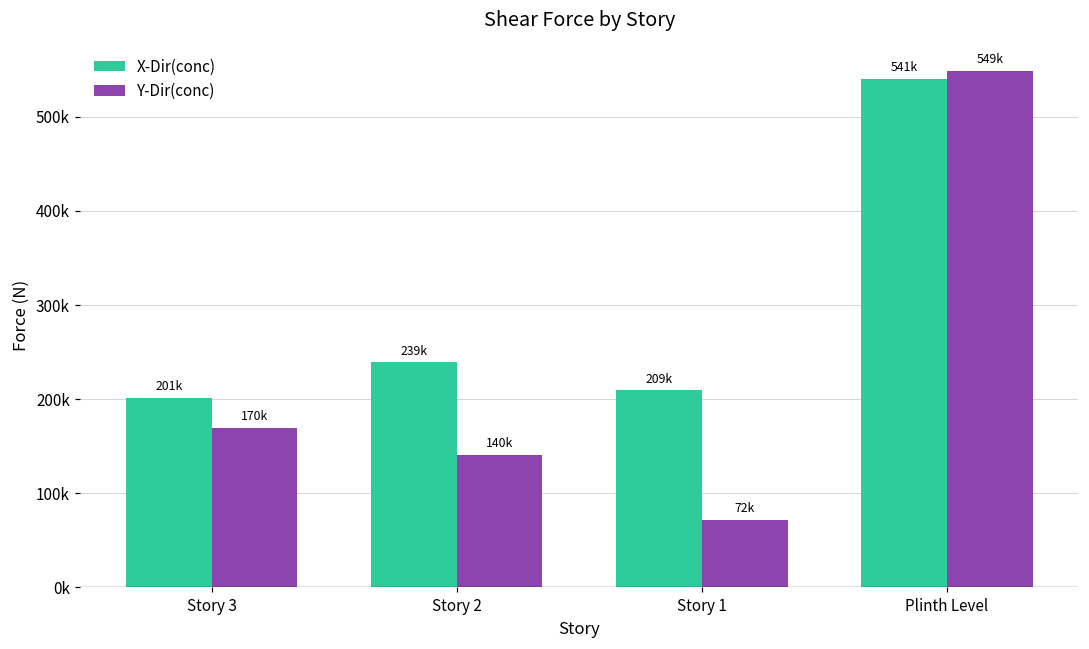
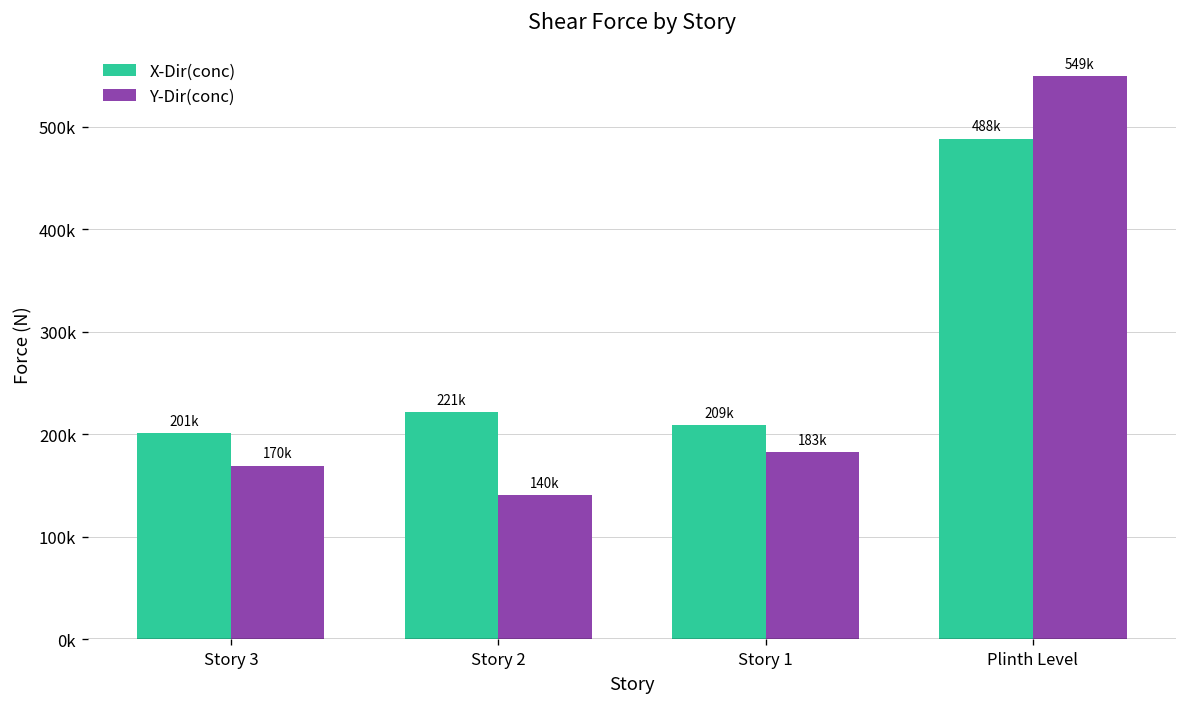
X-Dir(conc), Story 2: 239k -> 221k
Y-Dir(conc), Story 1: 72k -> 183k
X-Dir(conc), Plinth Level: 541k -> 488k
